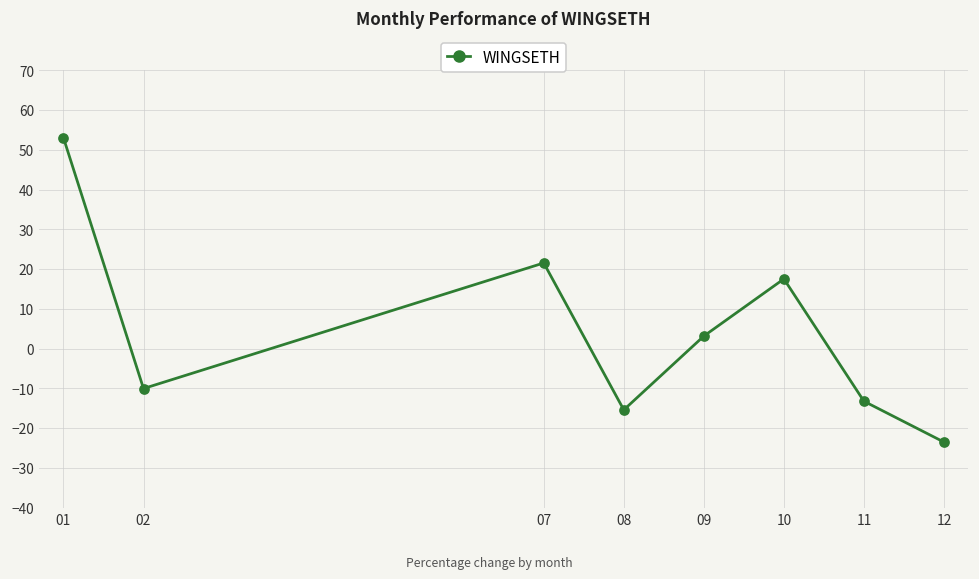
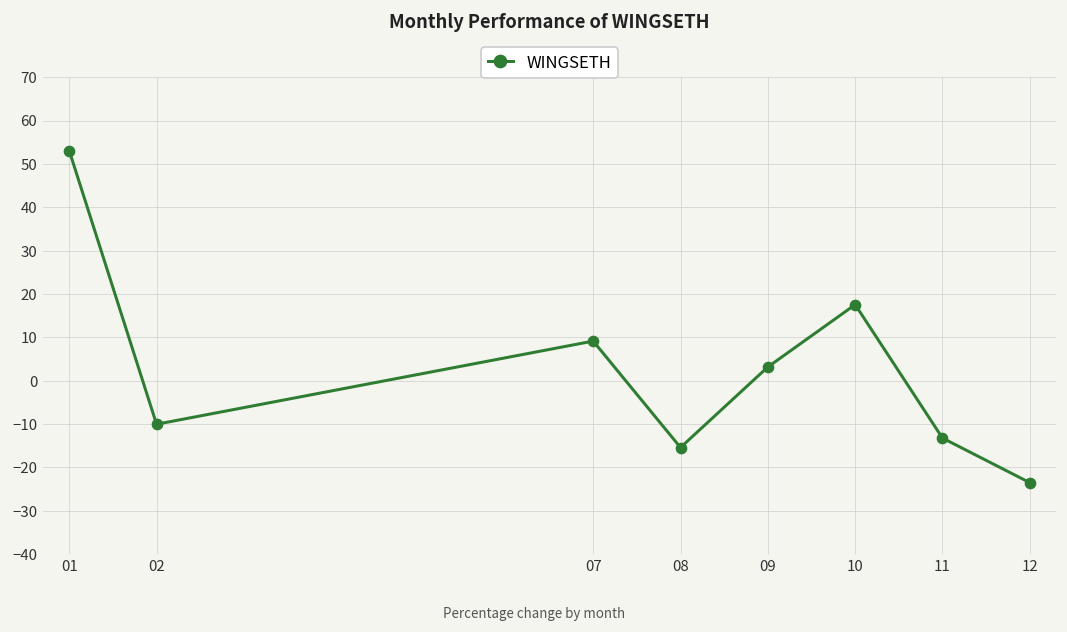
07: 22 -> 9
